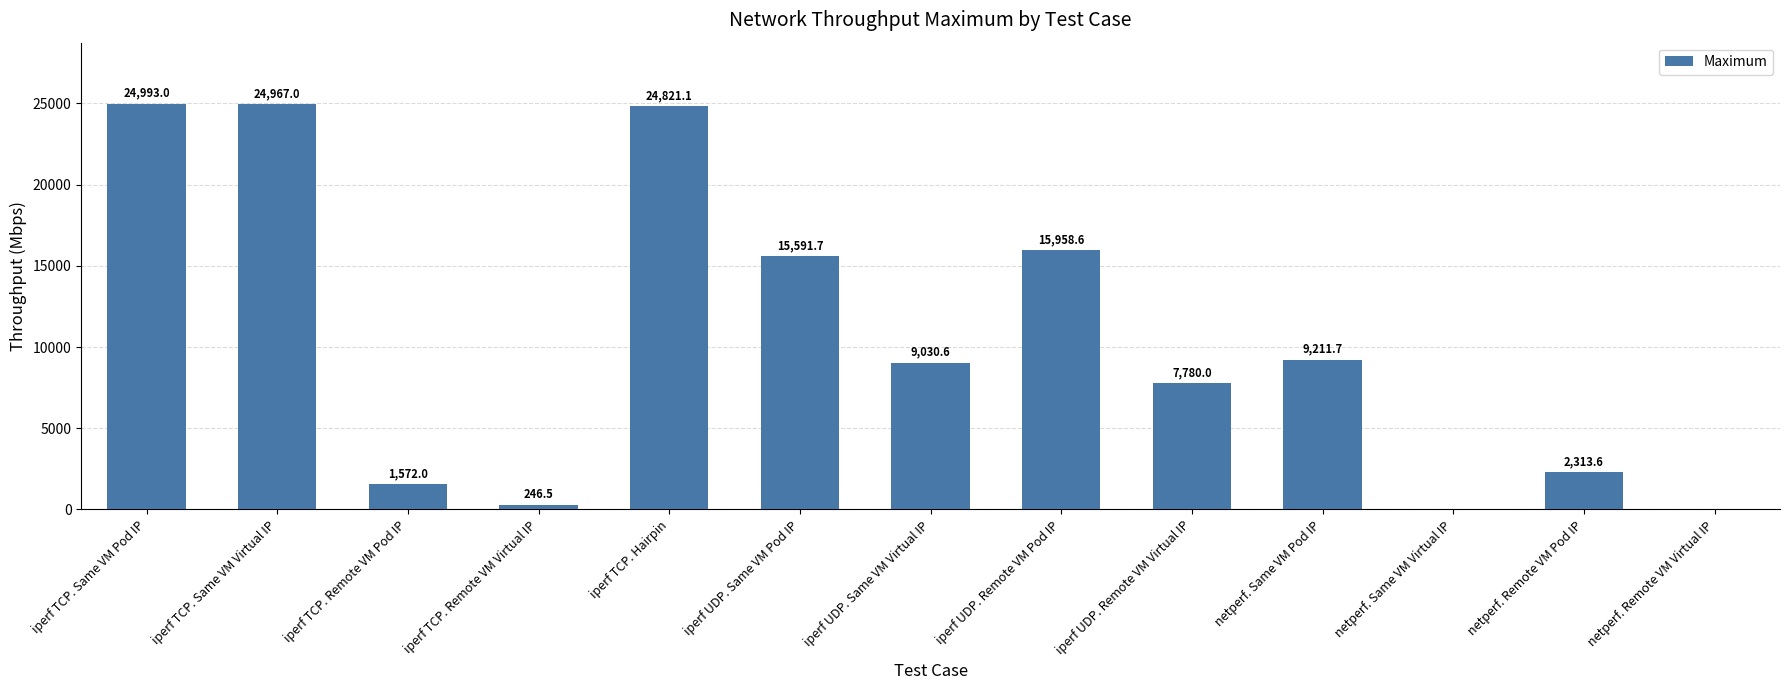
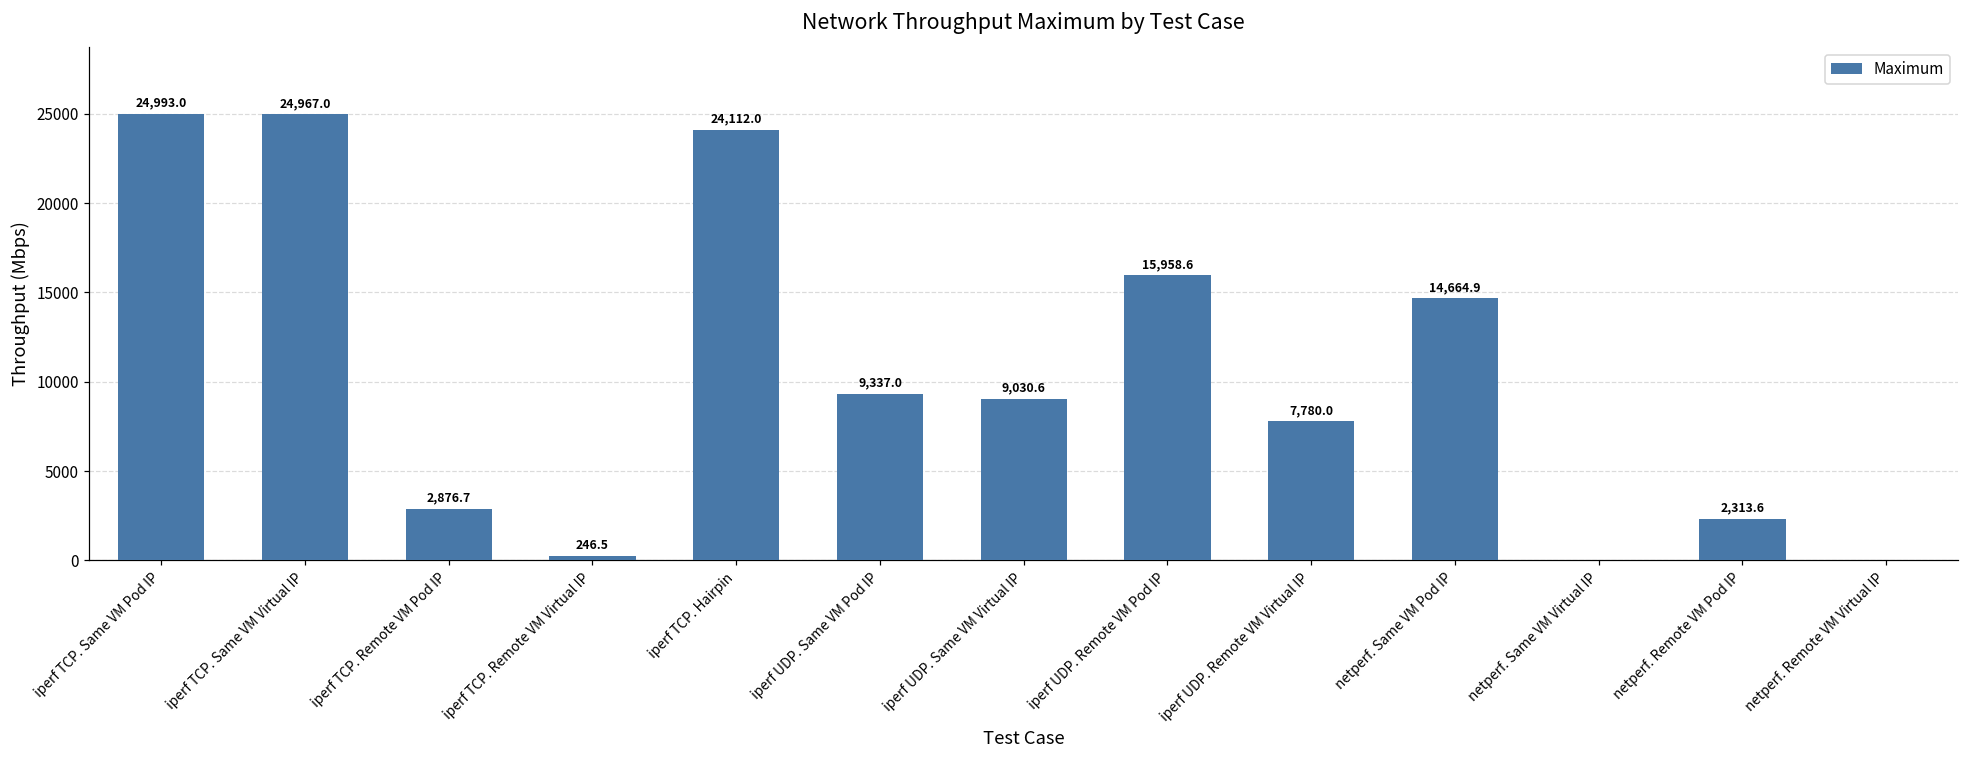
iperf TCP. Remote VM Pod IP: 1,572.0 -> 2,876.7
iperf TCP. Hairpin: 24,821.1 -> 24,112.0
iperf UDP. Same VM Pod IP: 15,591.7 -> 9,337.0
netperf. Same VM Pod IP: 9,211.7 -> 14,664.9
